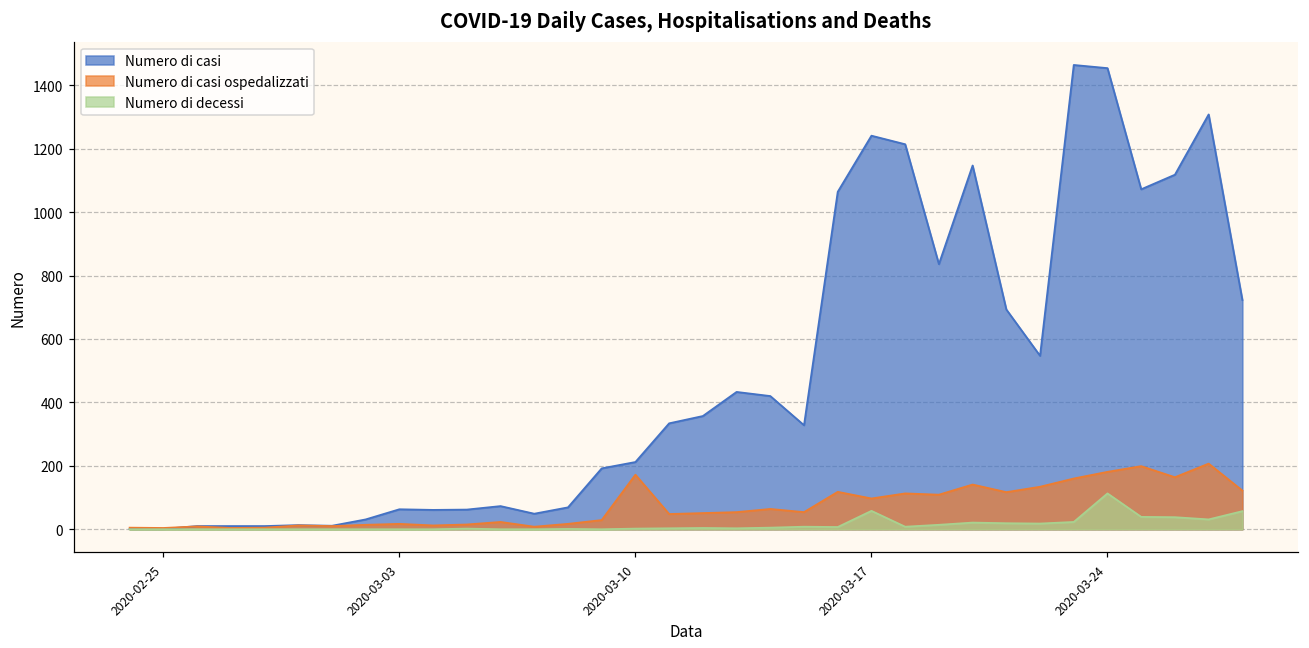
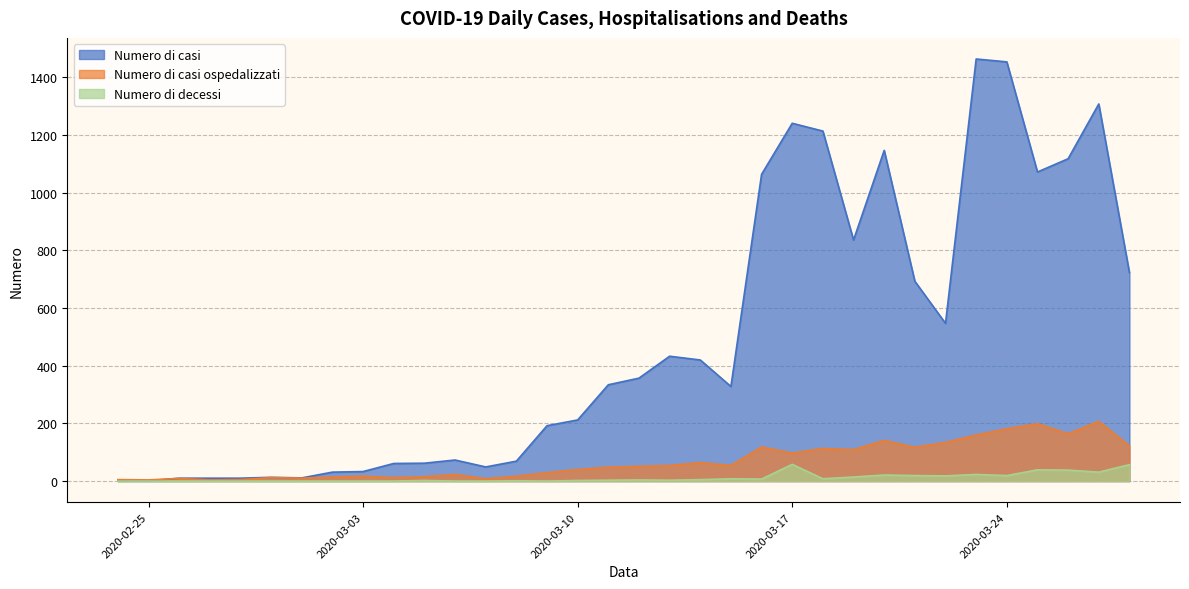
Numero di casi, 2020-03-03: 60 -> 30
Numero di casi ospedalizzati, 2020-03-10: 170 -> 40
Numero di decessi, 2020-03-24: 110 -> 20
